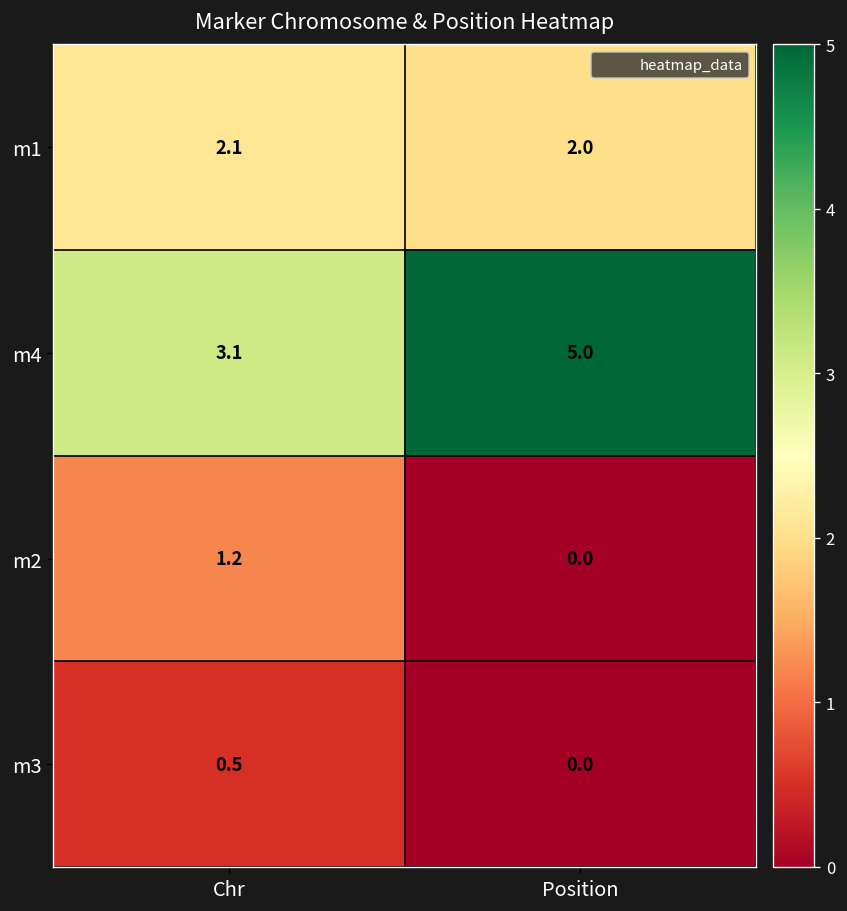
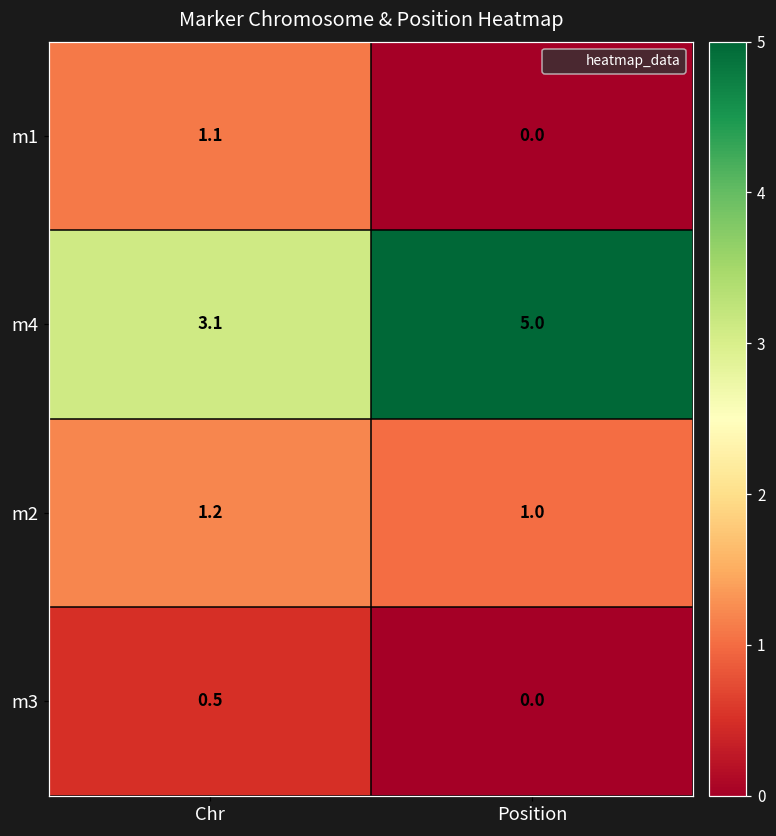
m1, Chr: 2.1 -> 1.1
m1, Position: 2.0 -> 0.0
m2, Position: 0.0 -> 1.0
